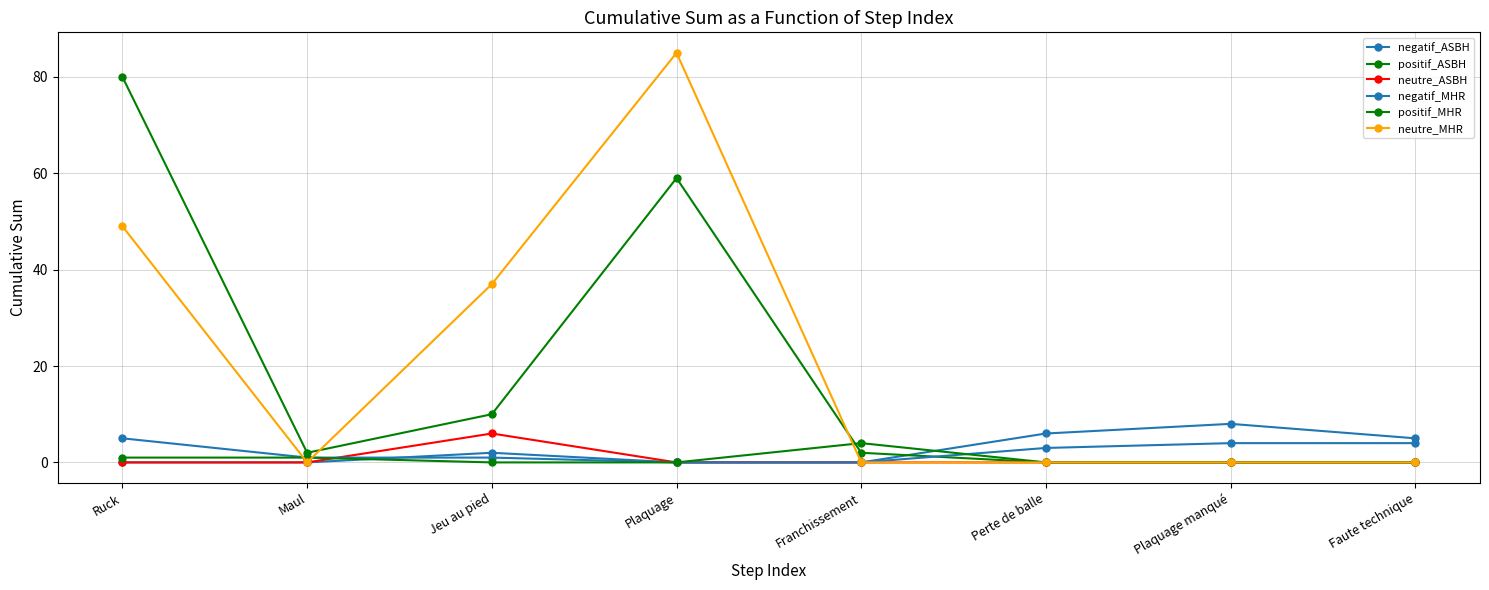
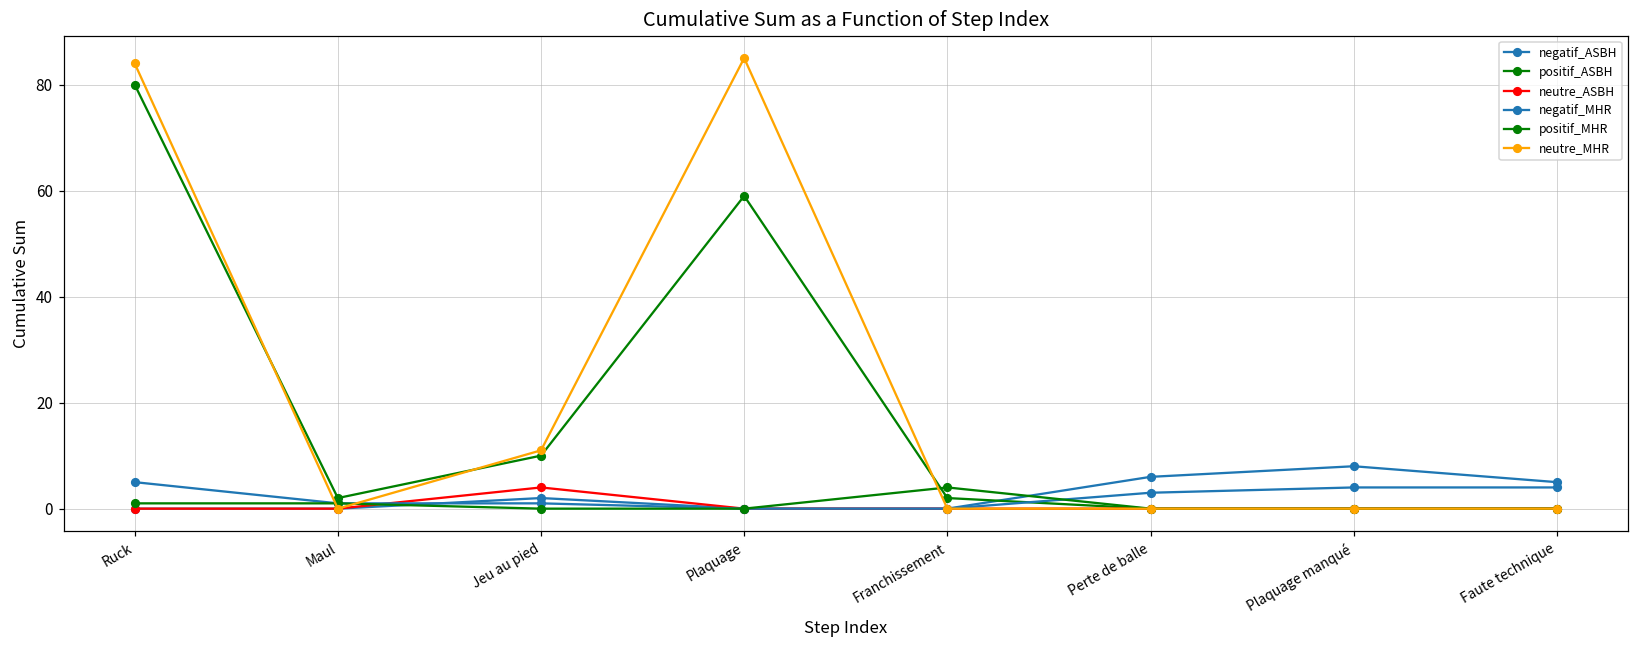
neutre_MHR, Ruck: 49 -> 84
neutre_ASBH, Jeu au pied: 6 -> 4
neutre_MHR, Jeu au pied: 37 -> 11
